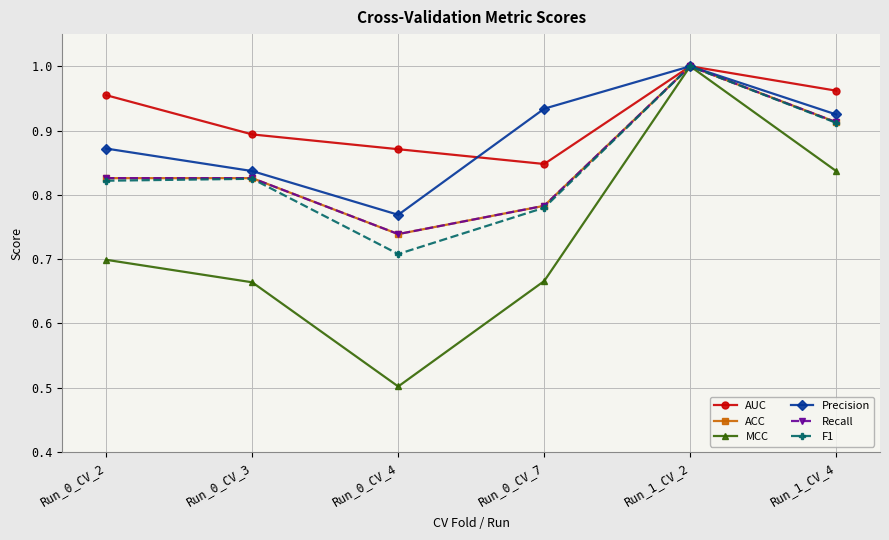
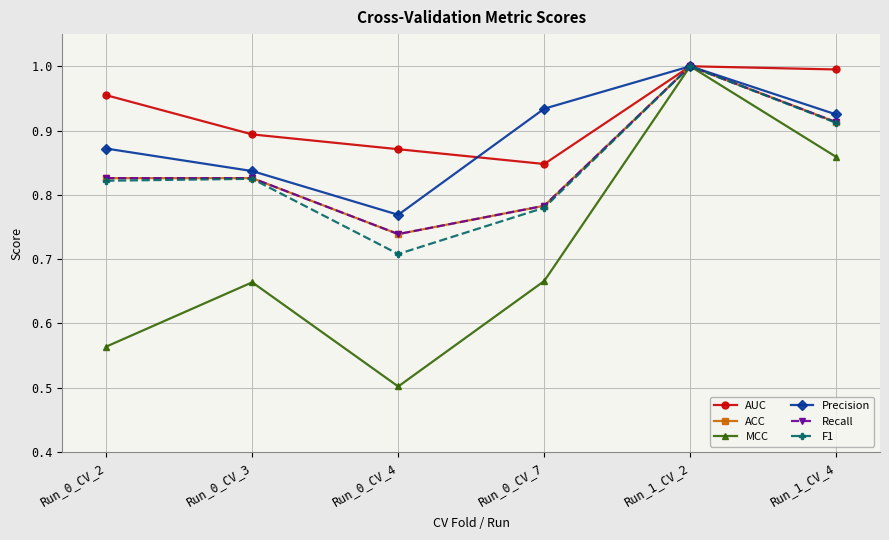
MCC, Run_0_CV_2: 0.70 -> 0.56
AUC, Run_1_CV_4: 0.96 -> 1.00
MCC, Run_1_CV_4: 0.84 -> 0.86
